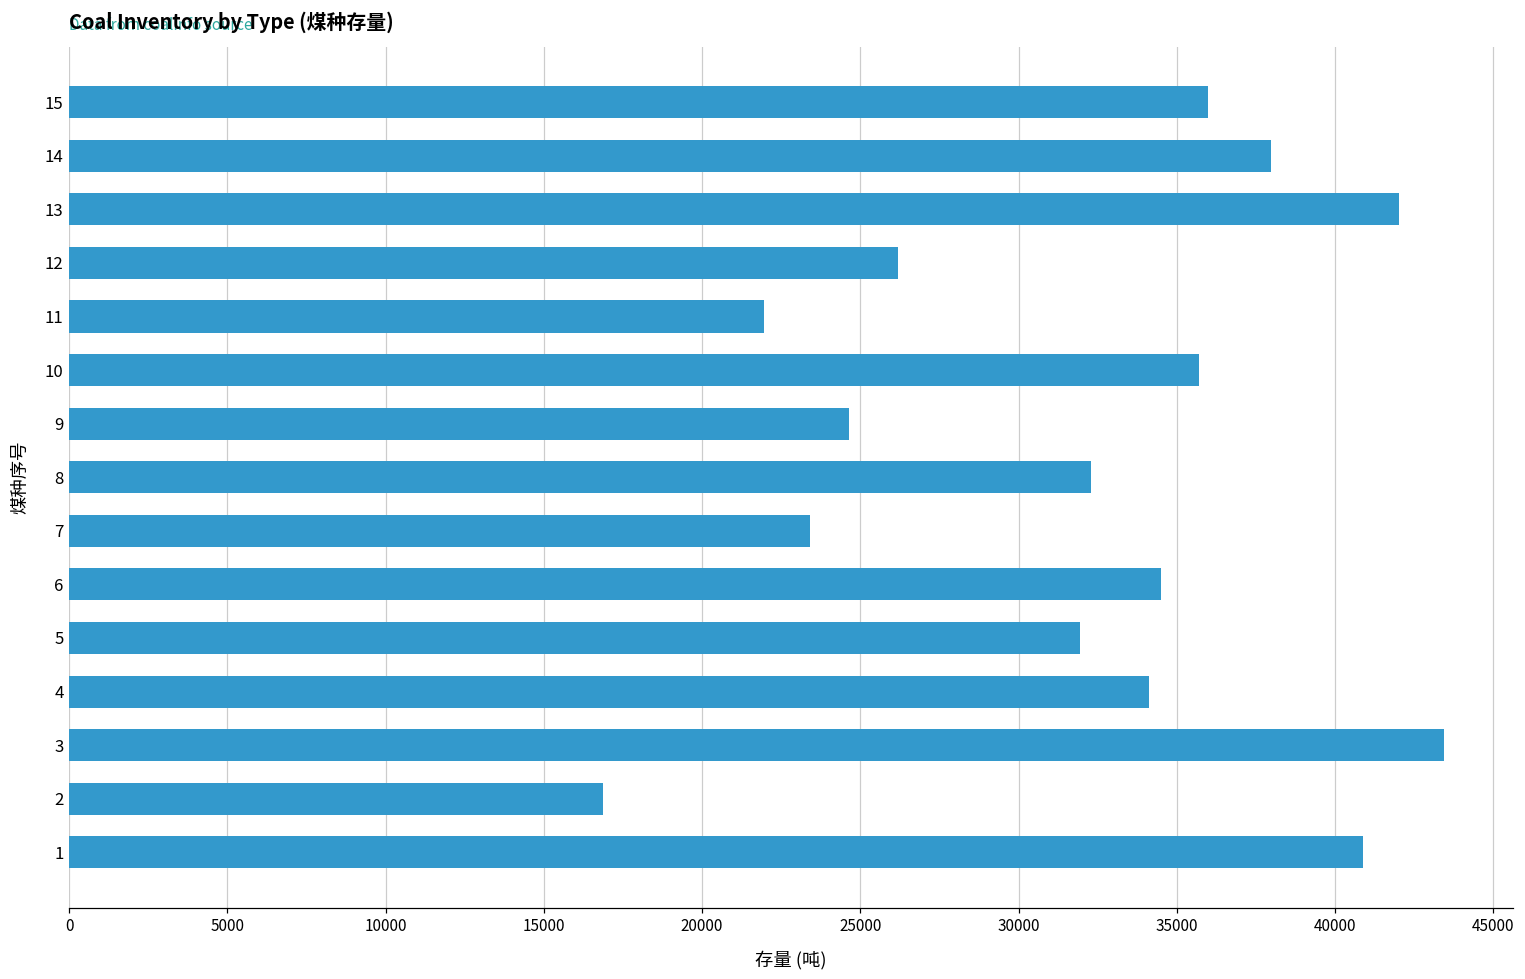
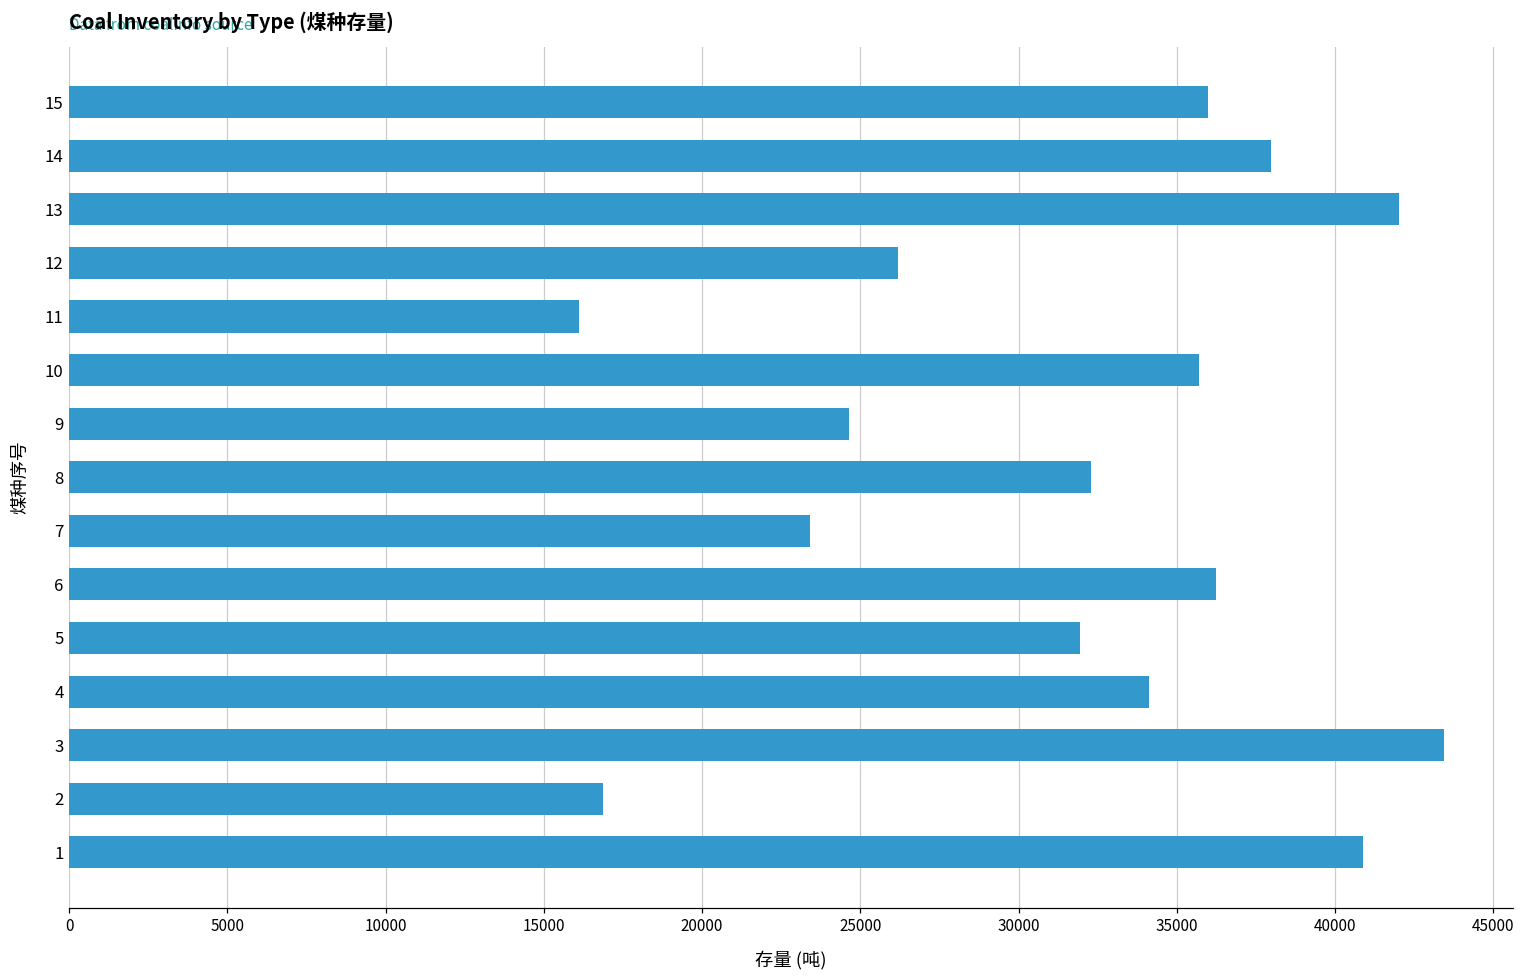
11: 21900 -> 16100
6: 34500 -> 36200
